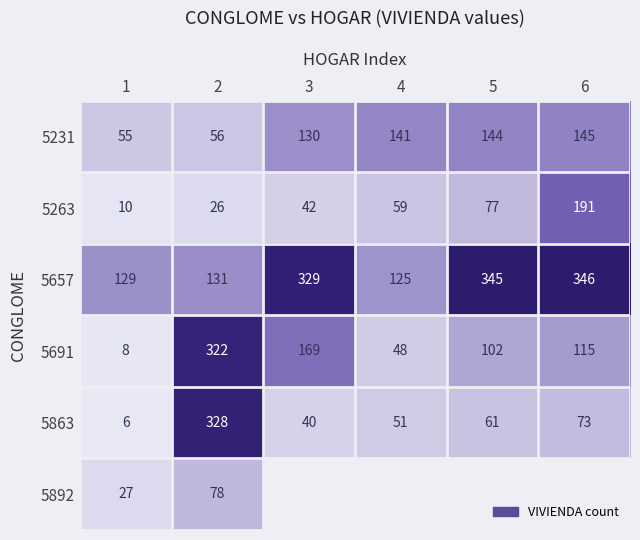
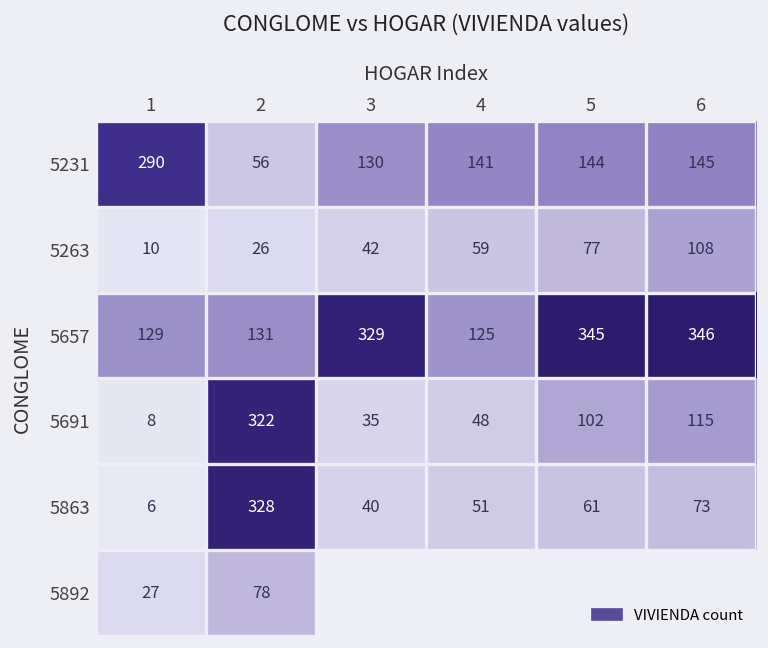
5231, 1: 55 -> 290
5263, 6: 191 -> 108
5691, 3: 169 -> 35
